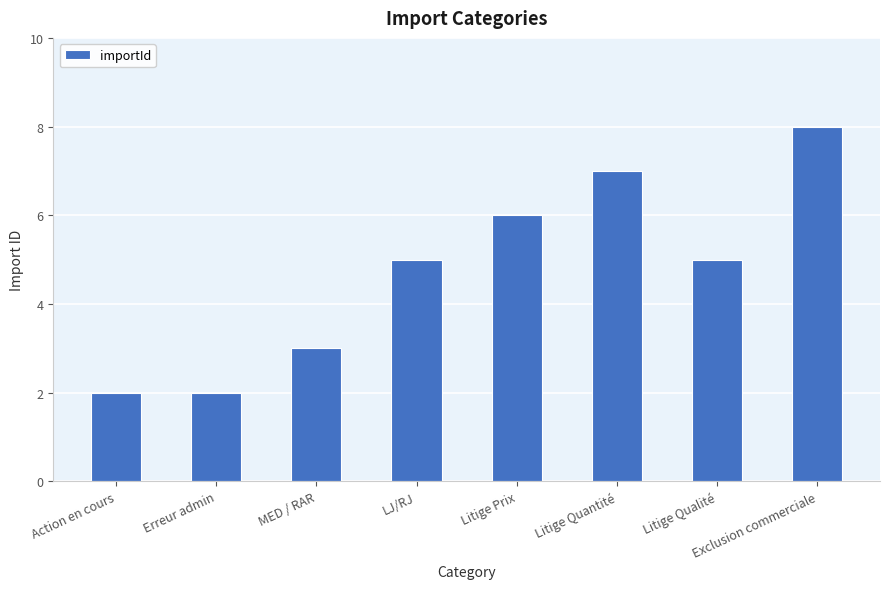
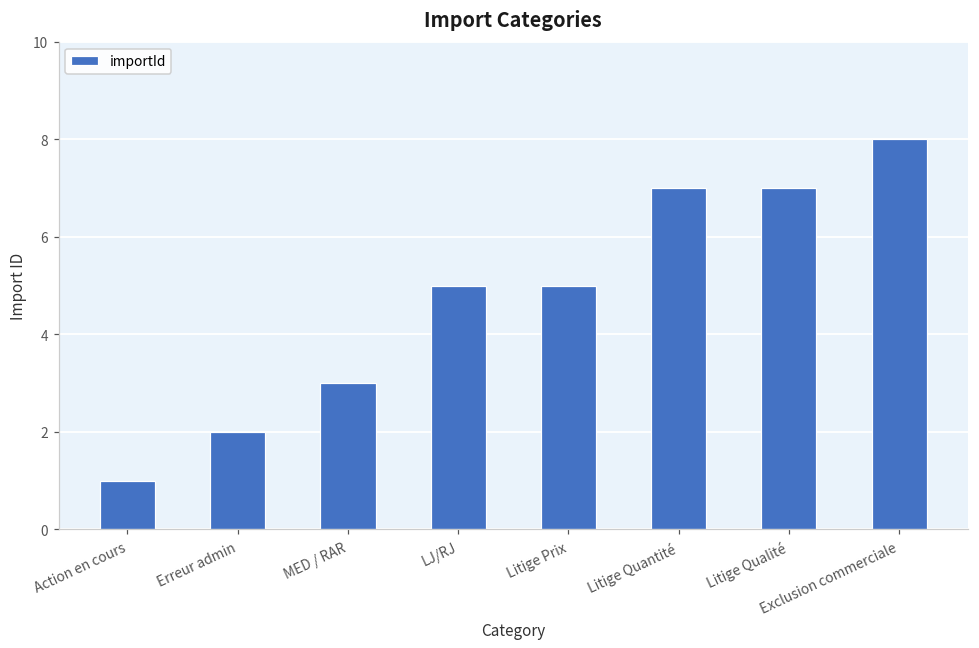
Action en cours: 2 -> 1
Litige Prix: 6 -> 5
Litige Qualité: 5 -> 7
